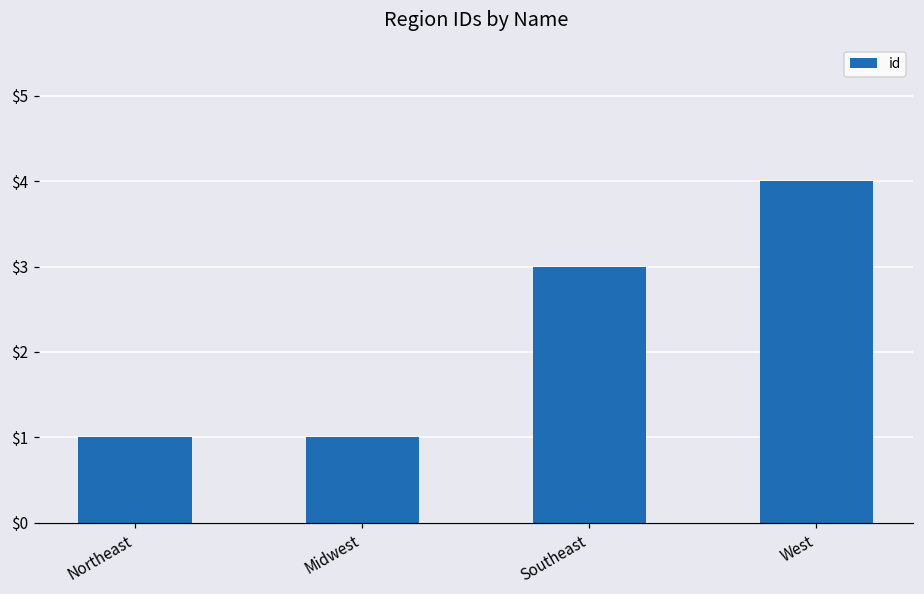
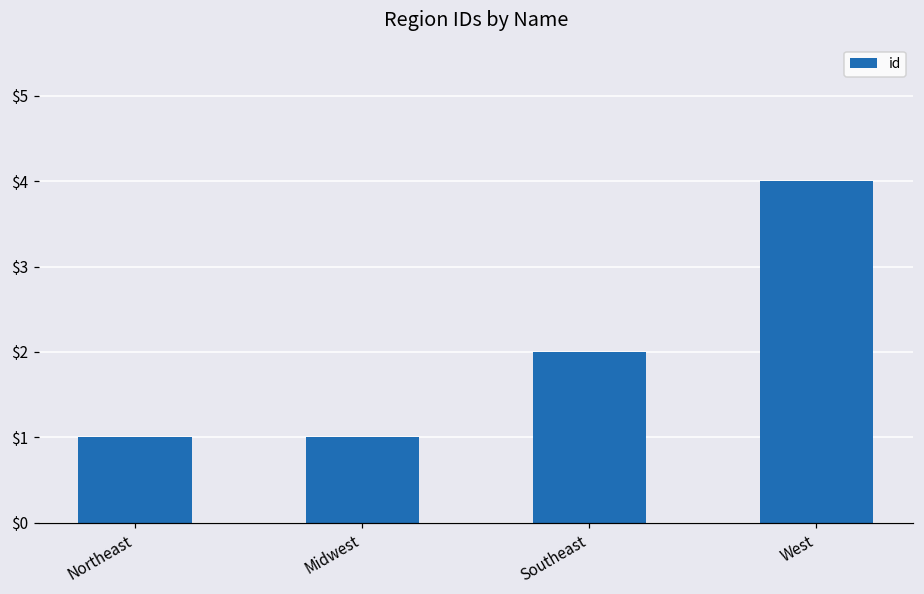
Southeast: $3 -> $2
